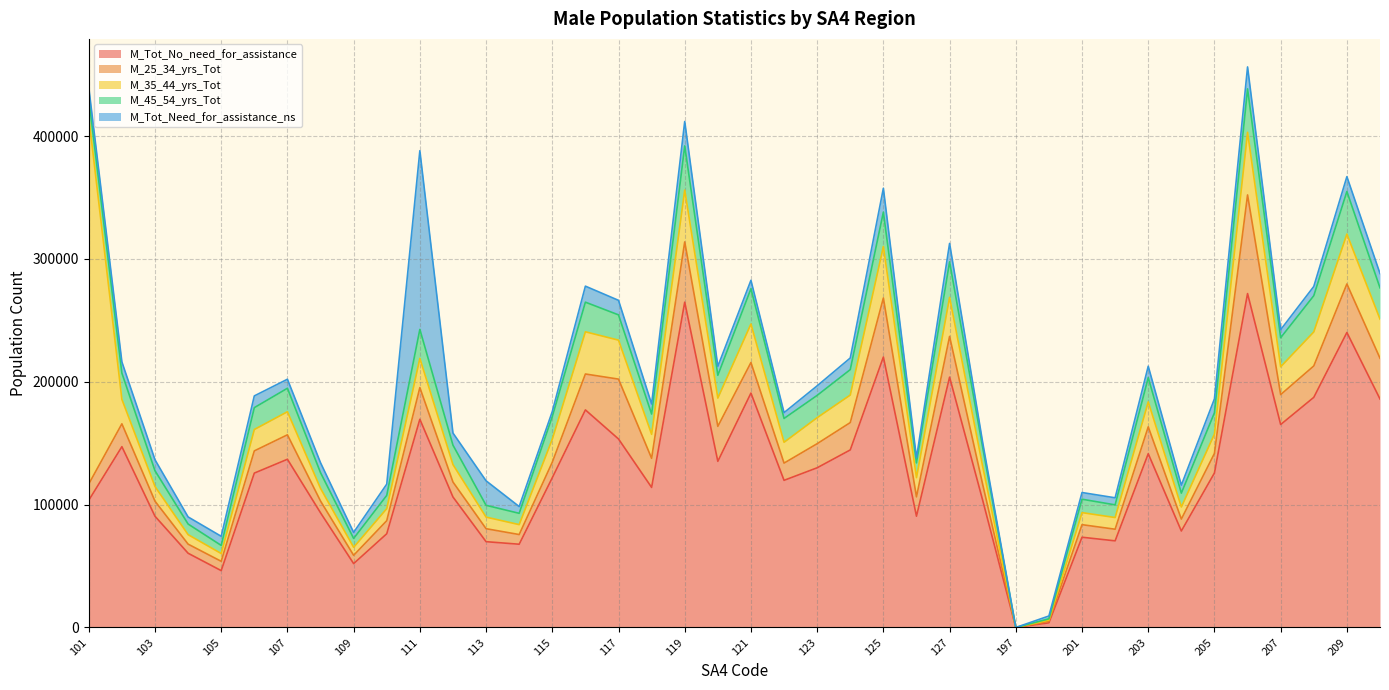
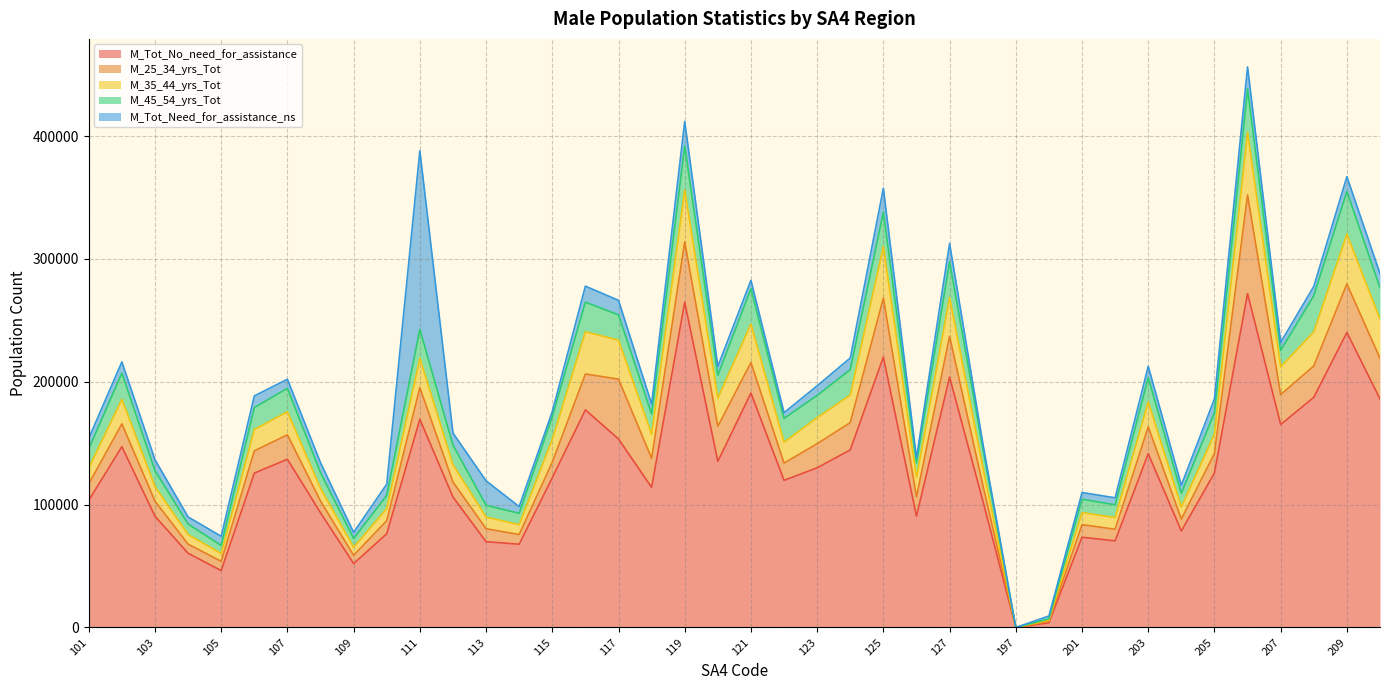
M_35_44_yrs_Tot, 101: 299000 -> 13000
M_45_54_yrs_Tot, 207: 24000 -> 13000
